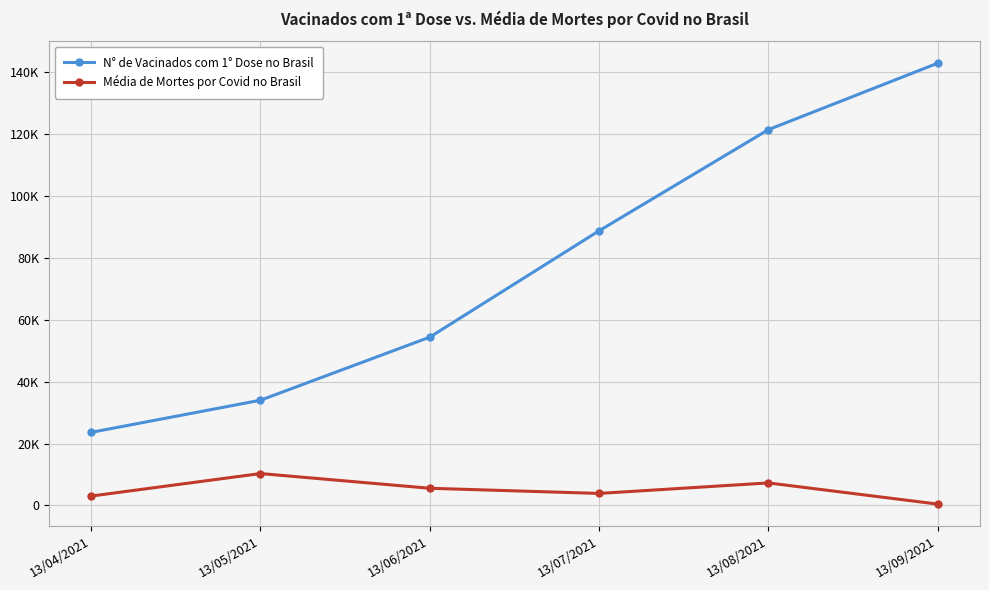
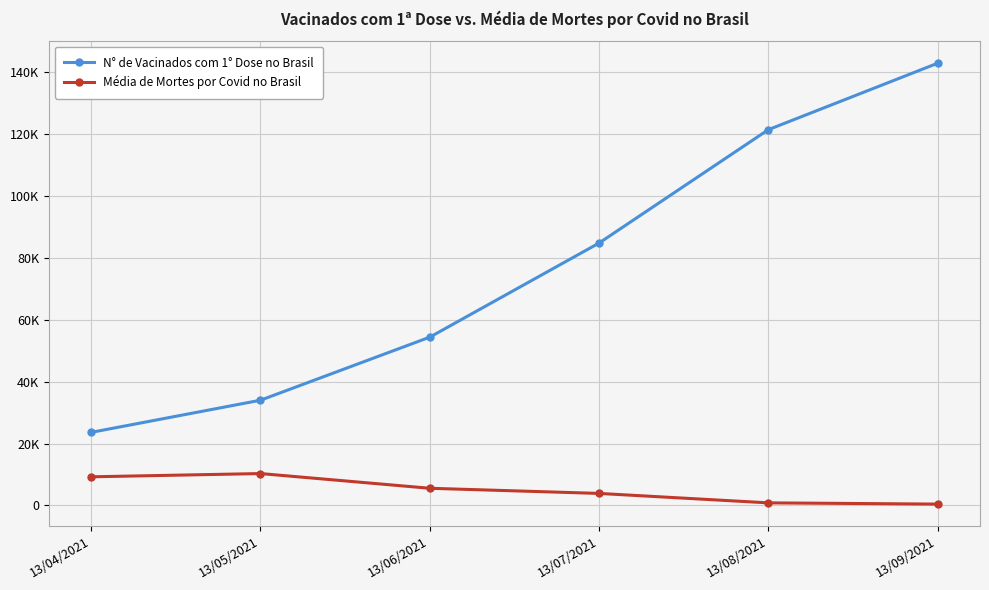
Média de Mortes por Covid no Brasil, 13/04/2021: 3000 -> 9000
N° de Vacinados com 1° Dose no Brasil, 13/07/2021: 89000 -> 85000
Média de Mortes por Covid no Brasil, 13/08/2021: 7000 -> 1000
